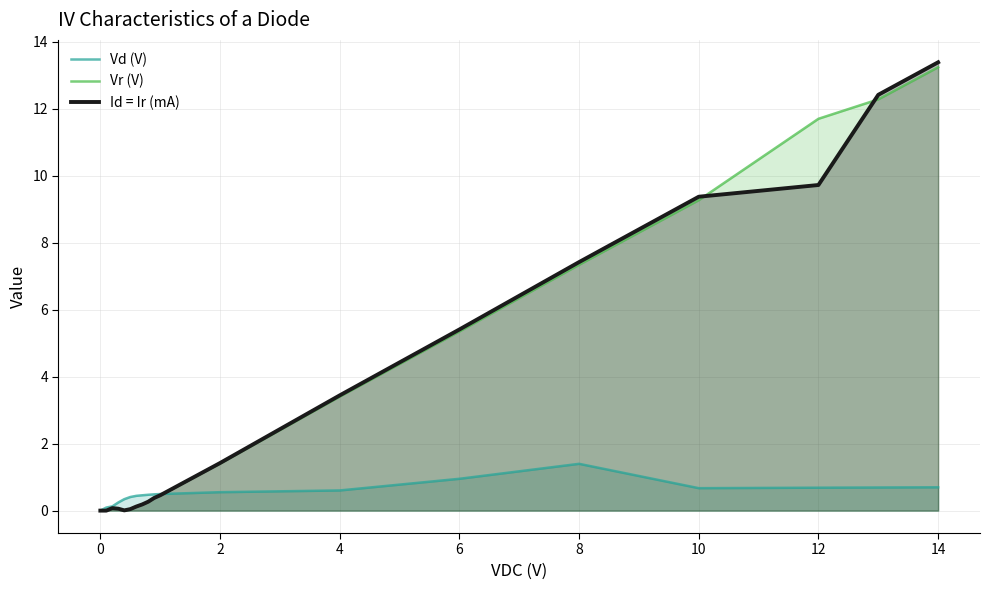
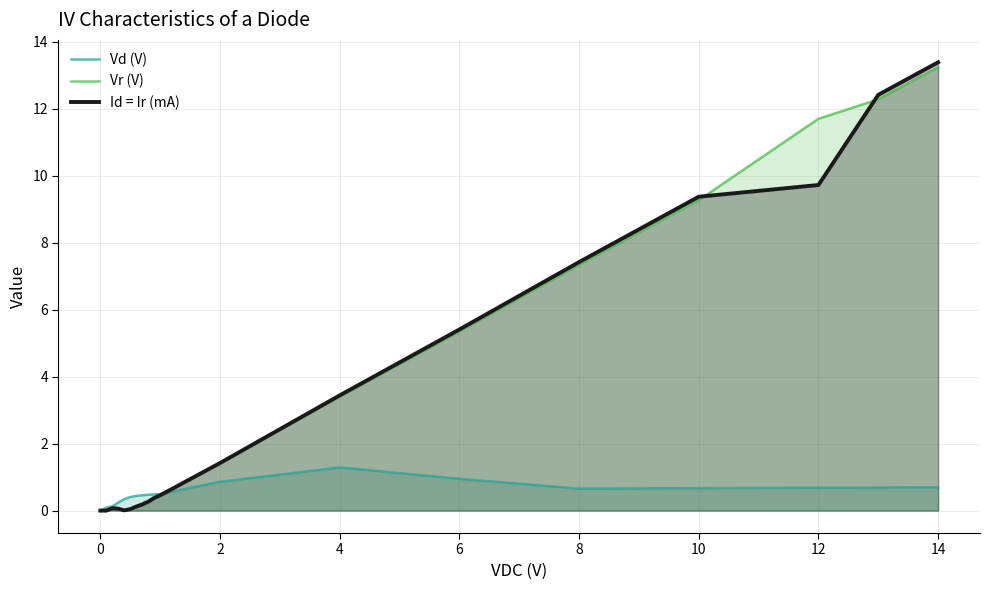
Vd (V), 2: 0.6 -> 0.9
Vd (V), 4: 0.6 -> 1.3
Vd (V), 8: 1.4 -> 0.7
